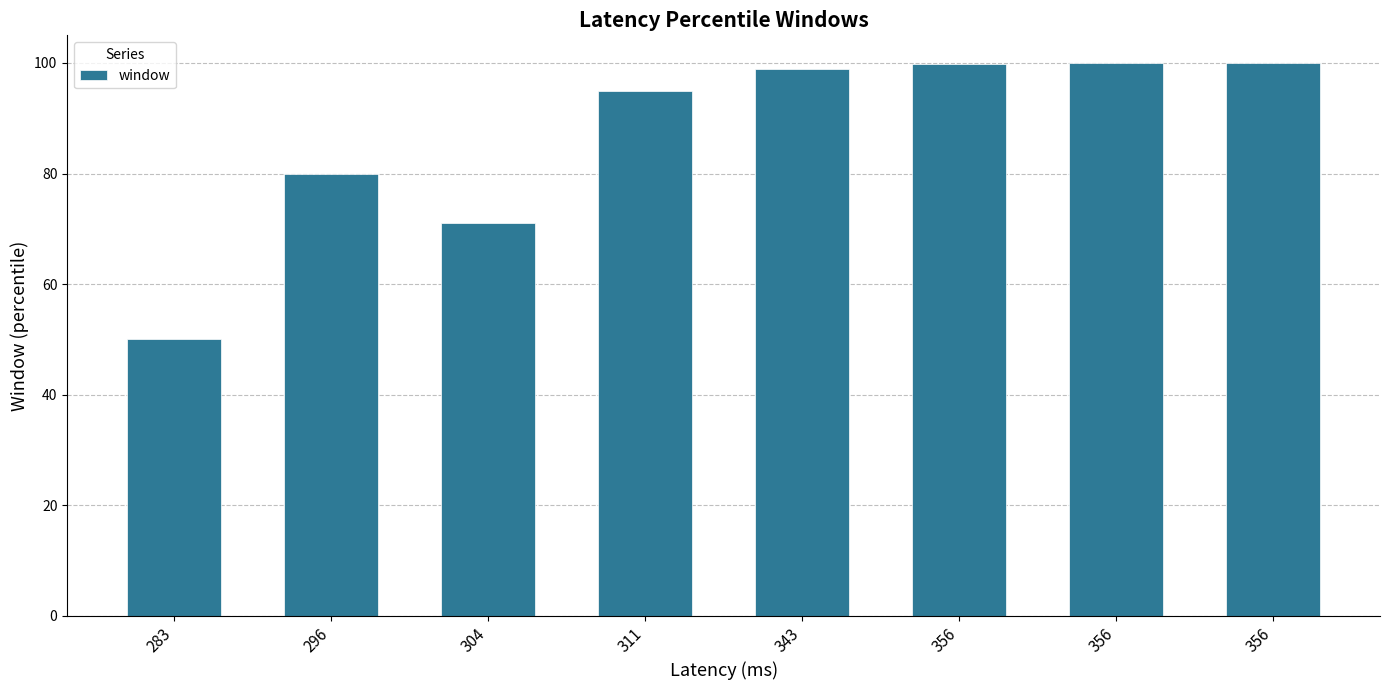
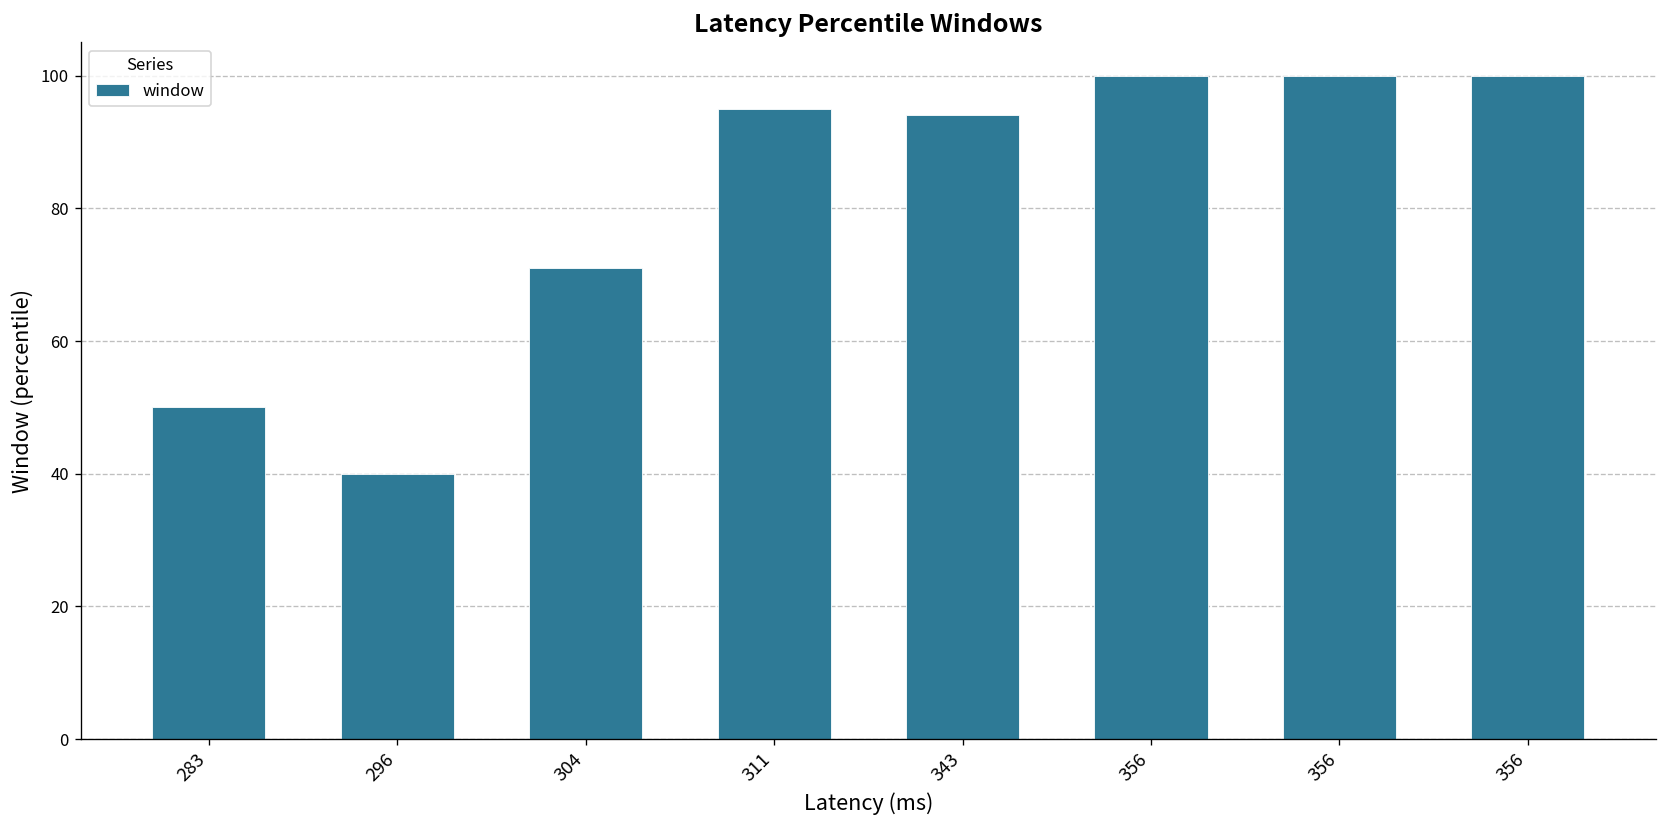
296: 80 -> 40
343: 99 -> 94
